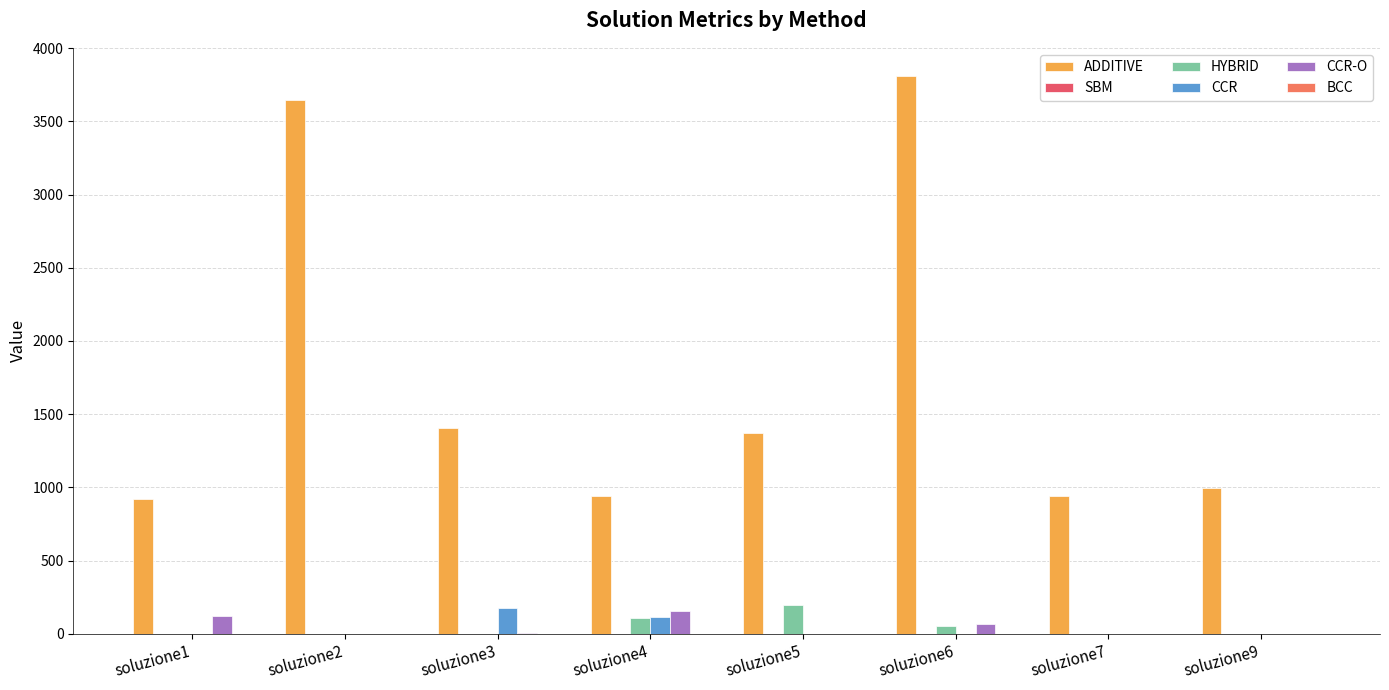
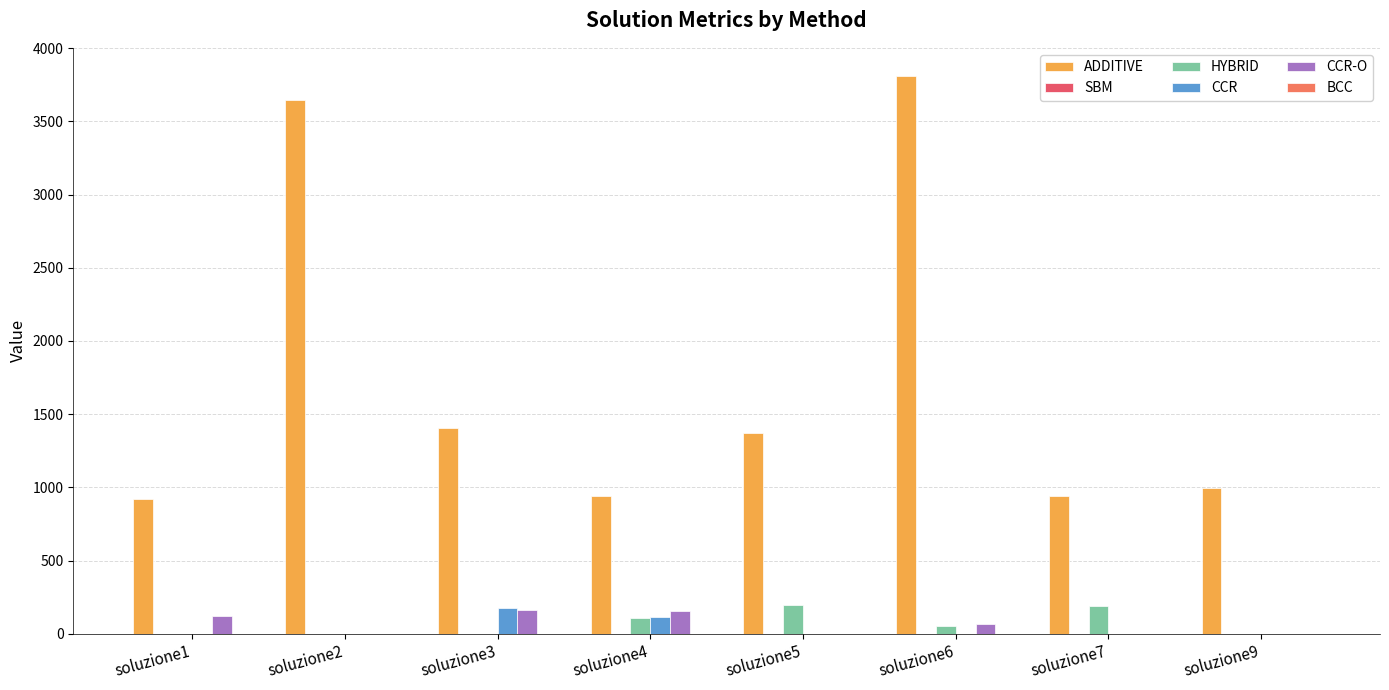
CCR-O, soluzione3: 0 -> 170
HYBRID, soluzione7: 0 -> 190
